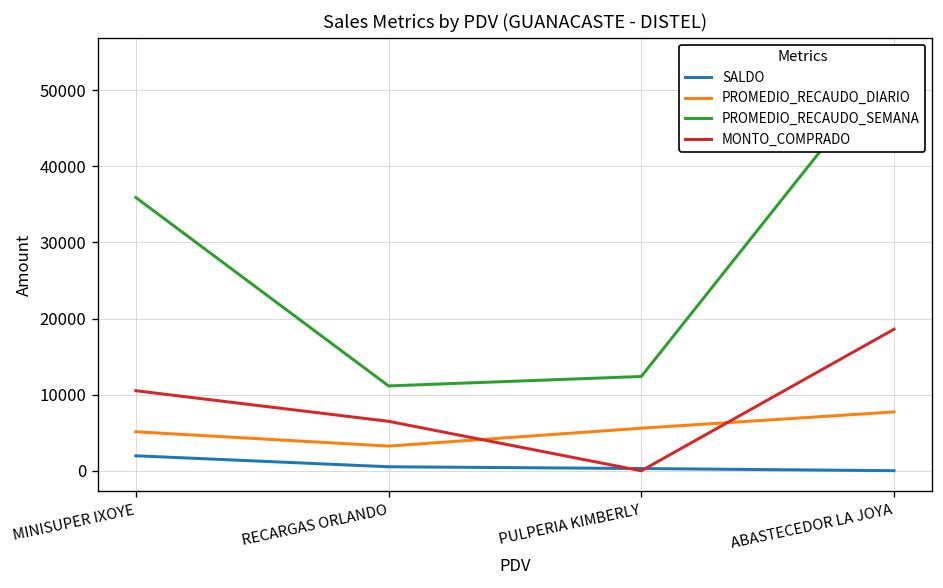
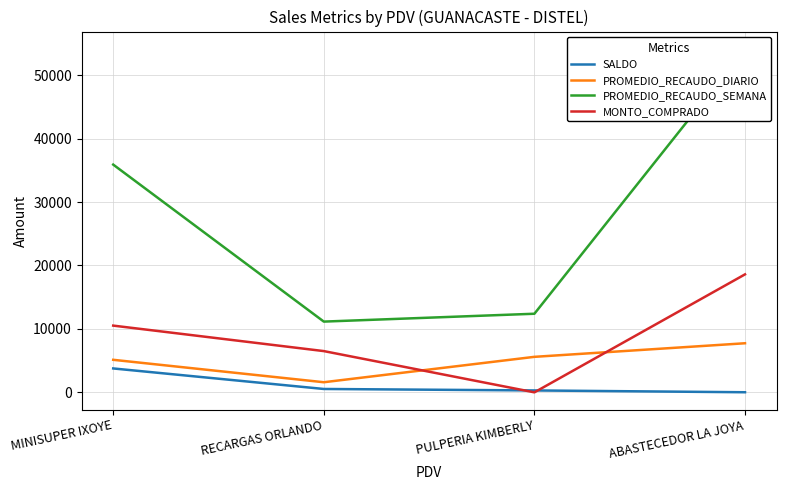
SALDO, MINISUPER IXOYE: 2000 -> 4000
PROMEDIO_RECAUDO_DIARIO, RECARGAS ORLANDO: 3000 -> 2000
